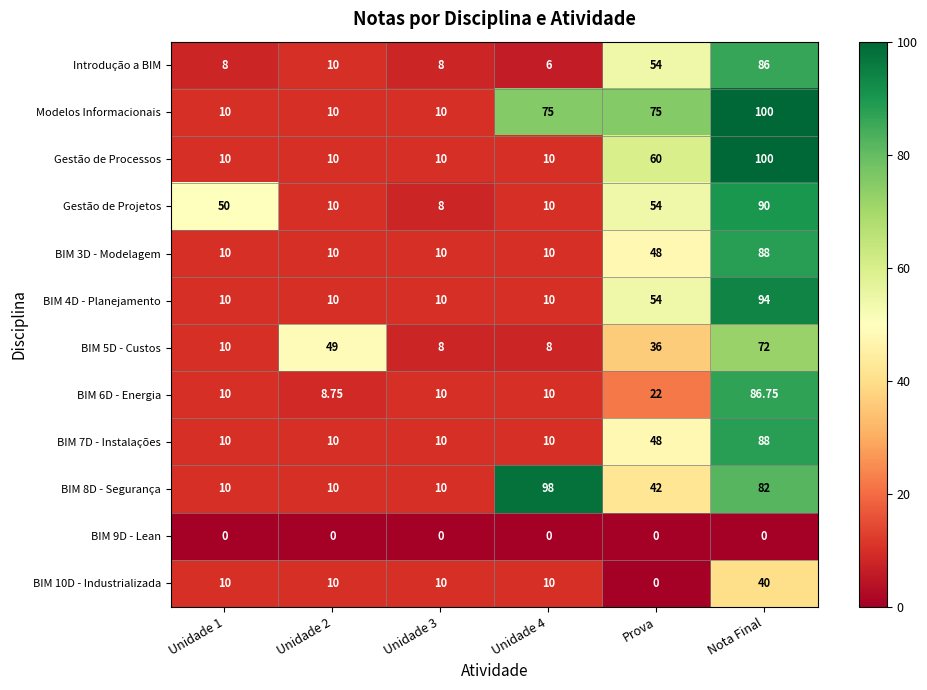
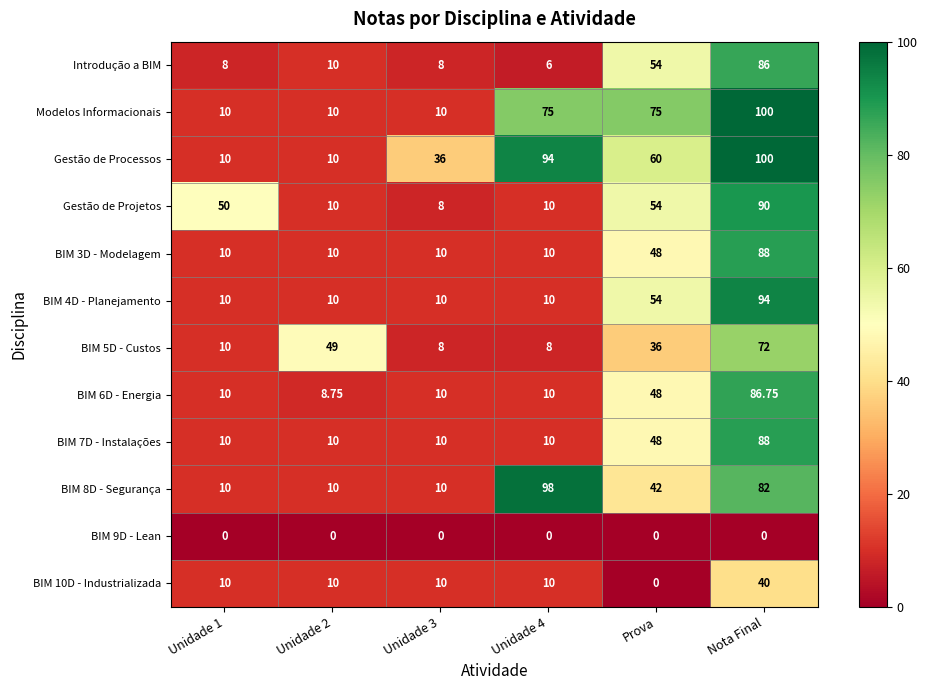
Gestão de Processos, Unidade 3: 10 -> 36
Gestão de Processos, Unidade 4: 10 -> 94
BIM 6D - Energia, Prova: 22 -> 48
